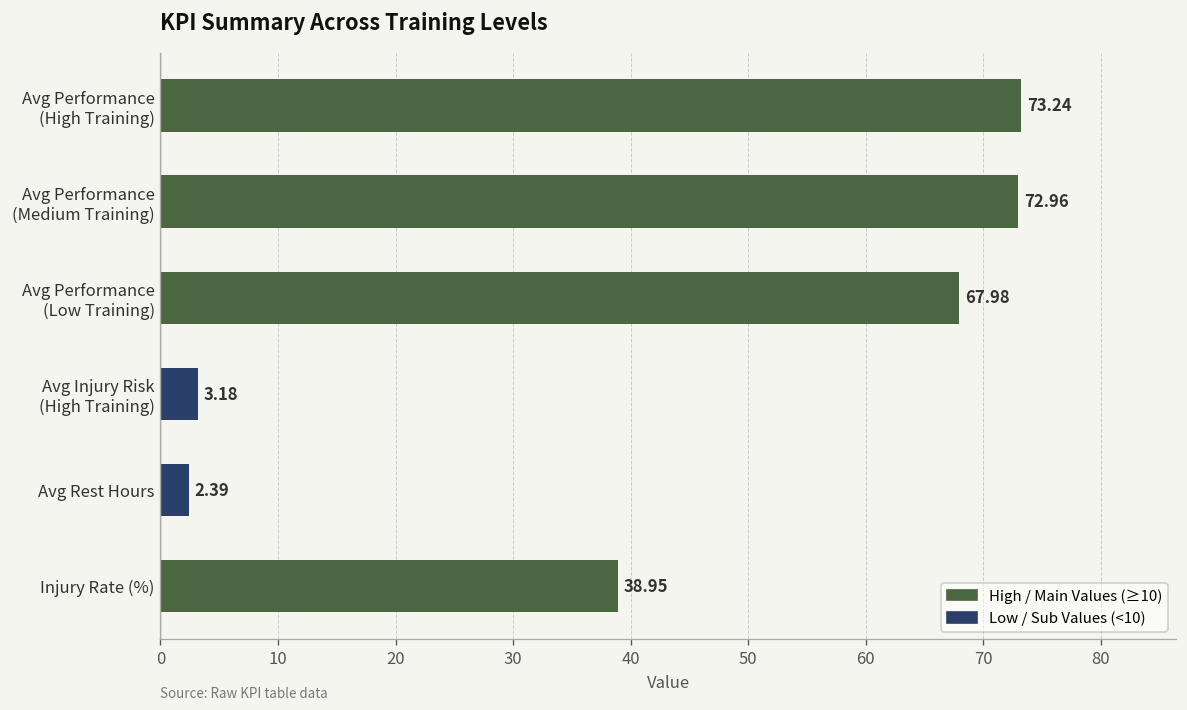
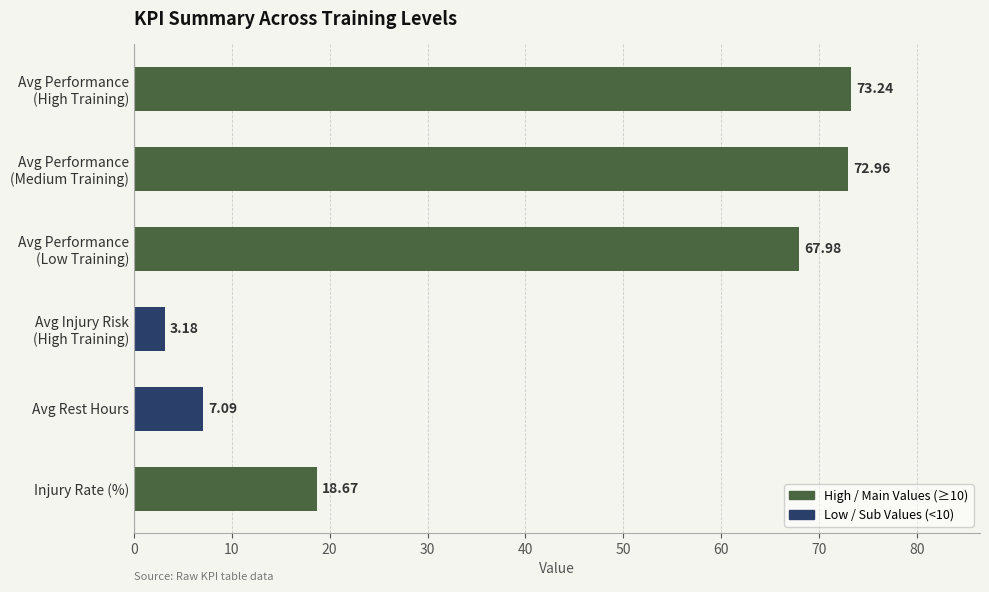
Avg Rest Hours: 2.39 -> 7.09
Injury Rate (%): 38.95 -> 18.67
